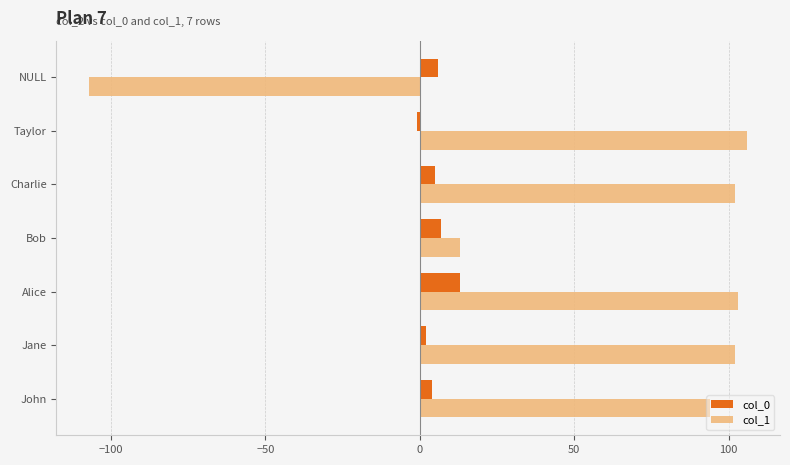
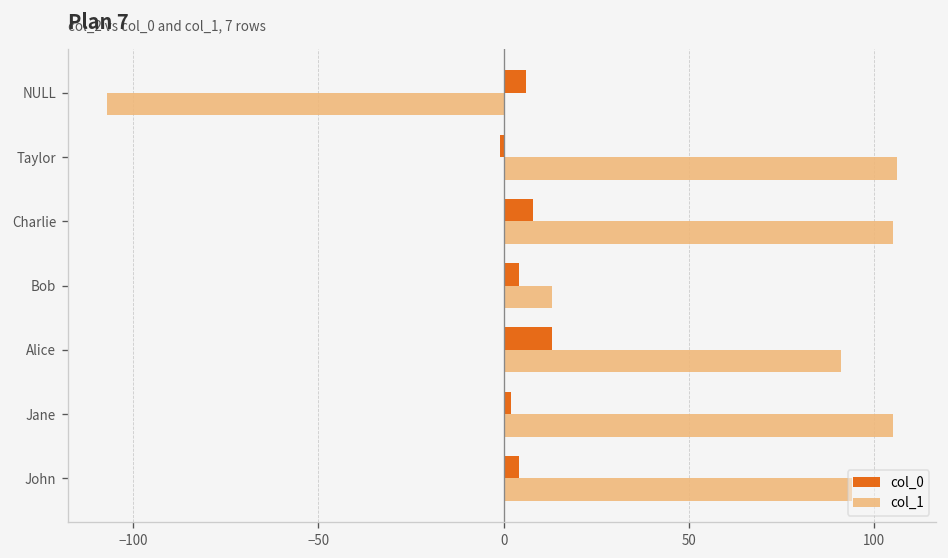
col_0, Charlie: 5 -> 8
col_1, Charlie: 102 -> 105
col_0, Bob: 7 -> 4
col_1, Alice: 103 -> 91
col_1, Jane: 102 -> 105
